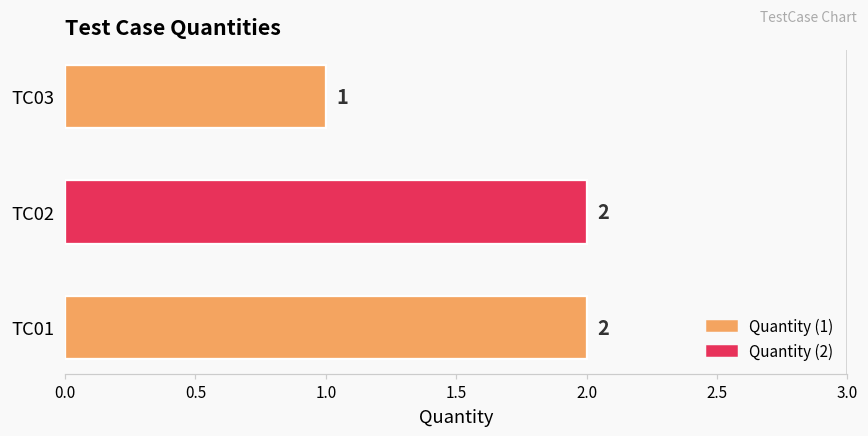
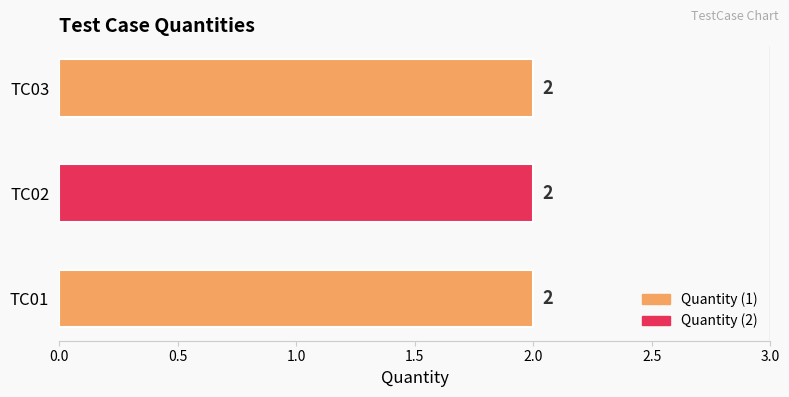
TC03: 1 -> 2
